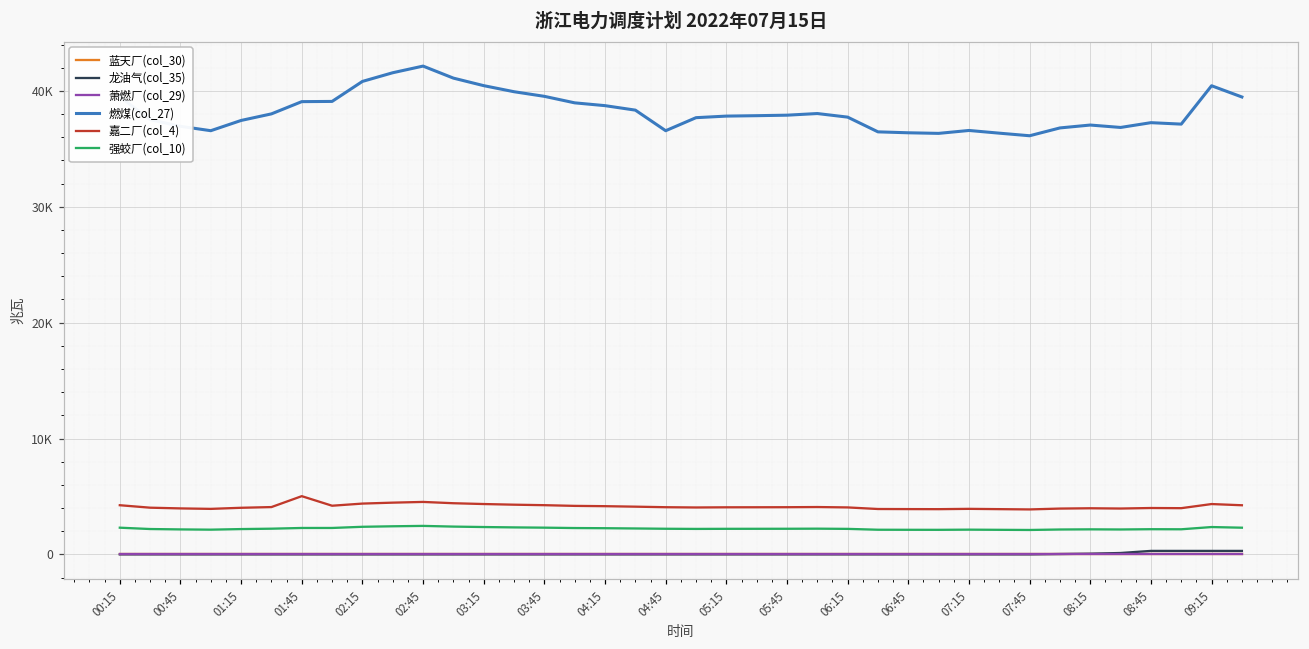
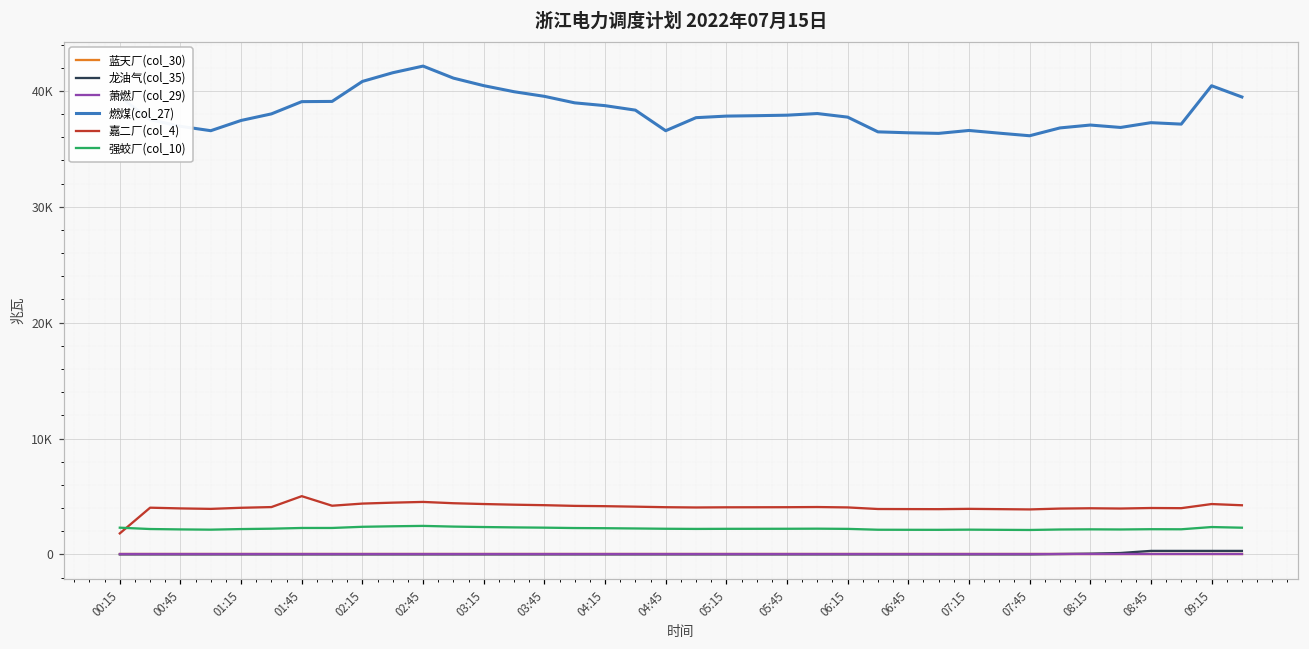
嘉二厂(col_4), 00:15: 4200 -> 1800
